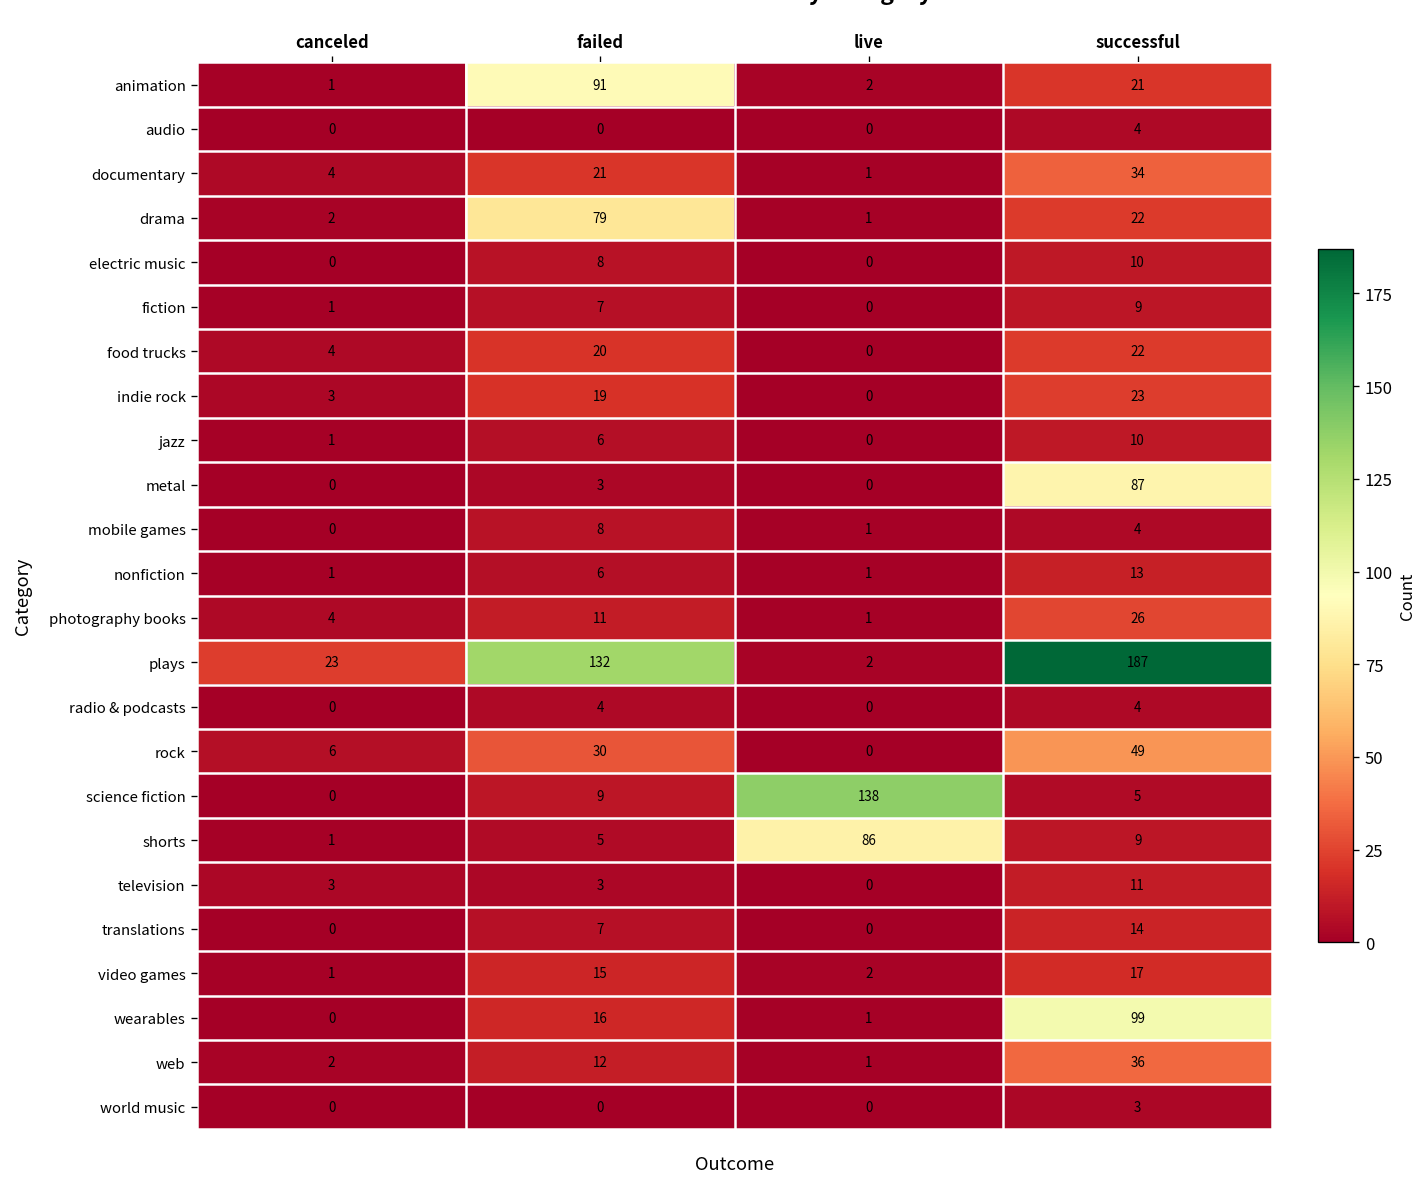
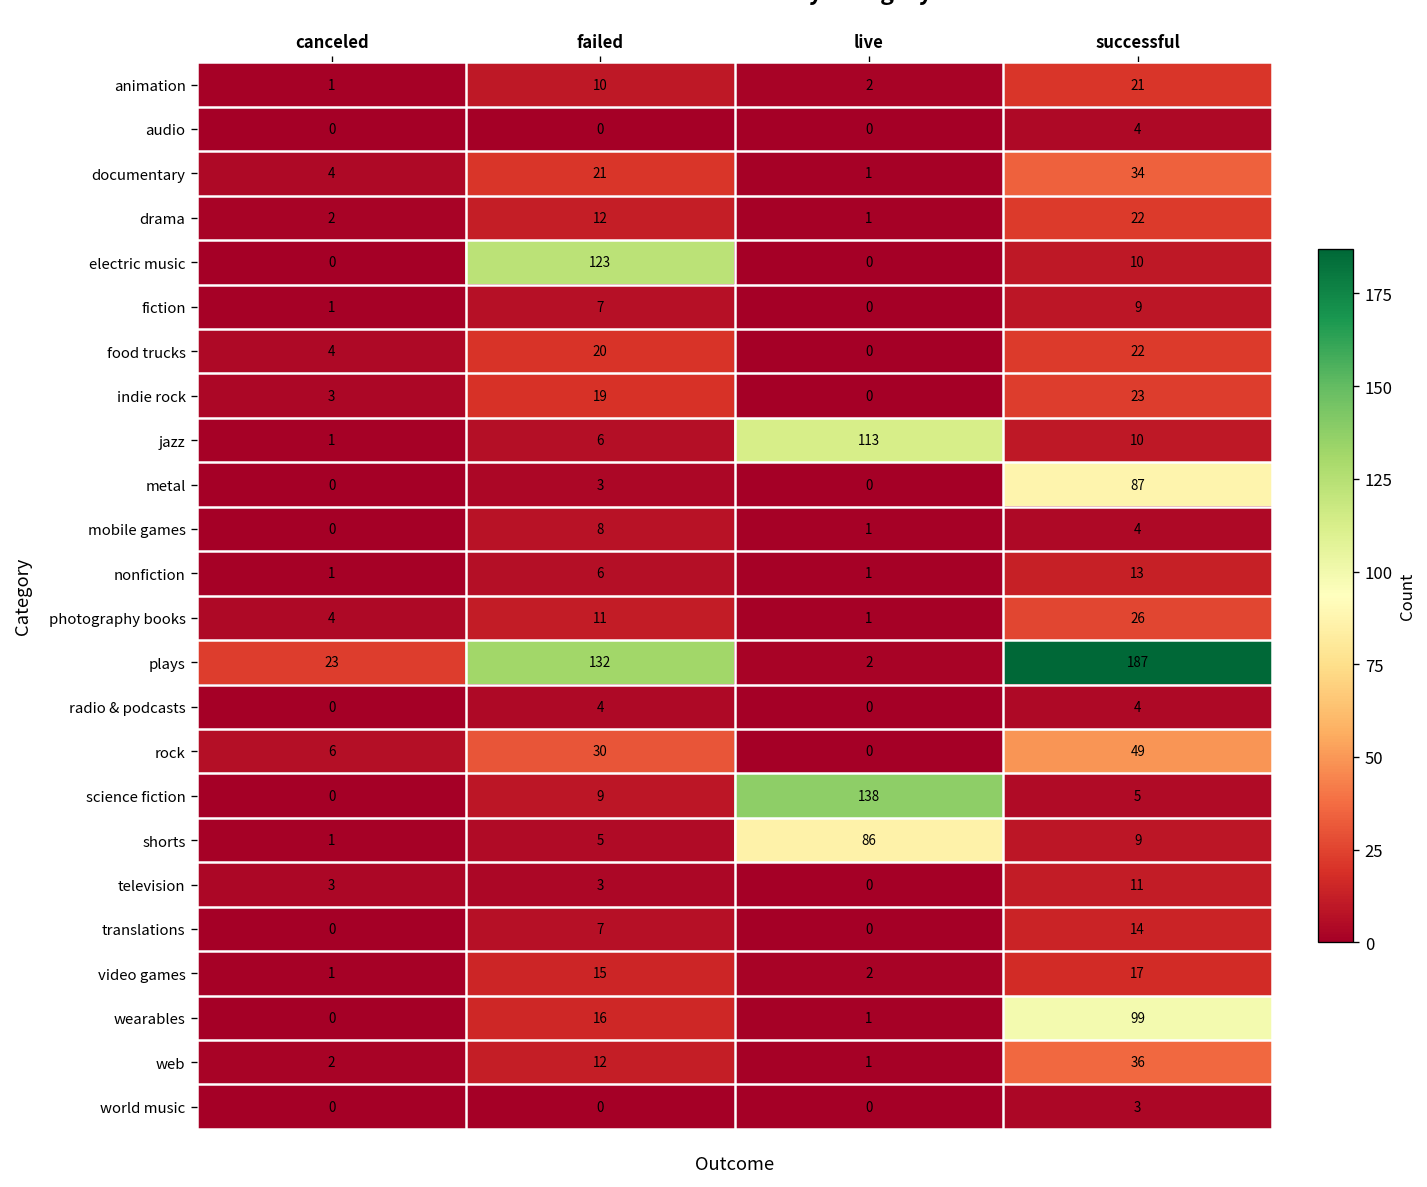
animation, failed: 91 -> 10
drama, failed: 79 -> 12
electric music, failed: 8 -> 123
jazz, live: 0 -> 113
